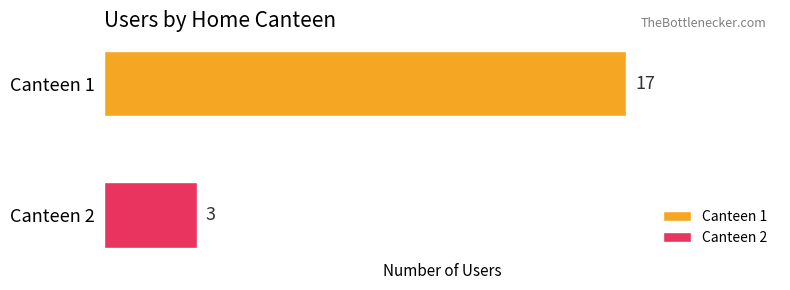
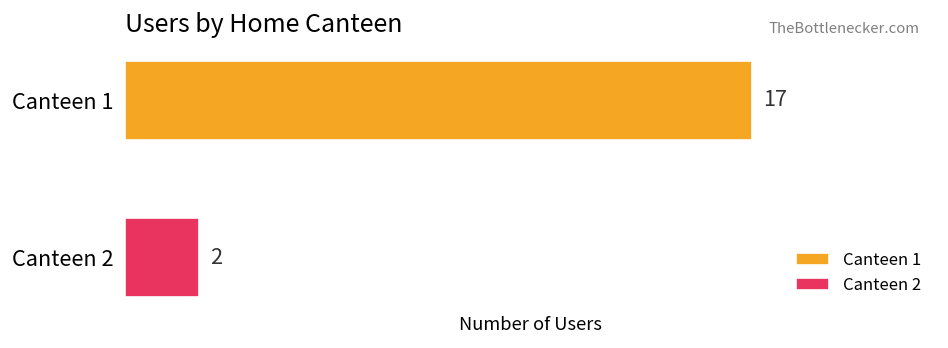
Canteen 2: 3 -> 2
